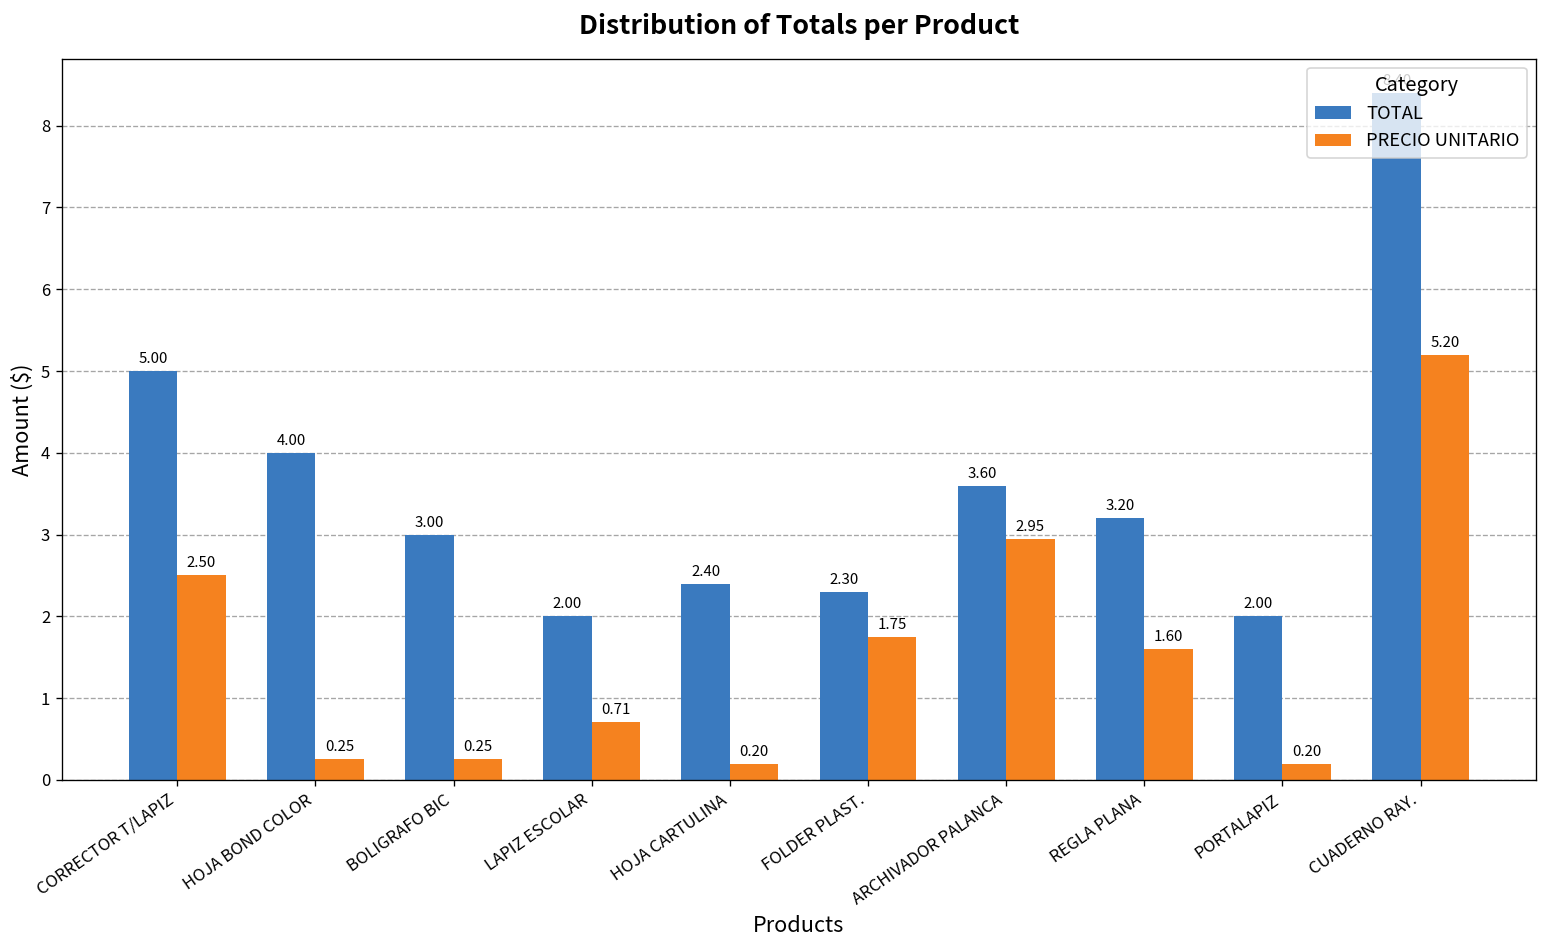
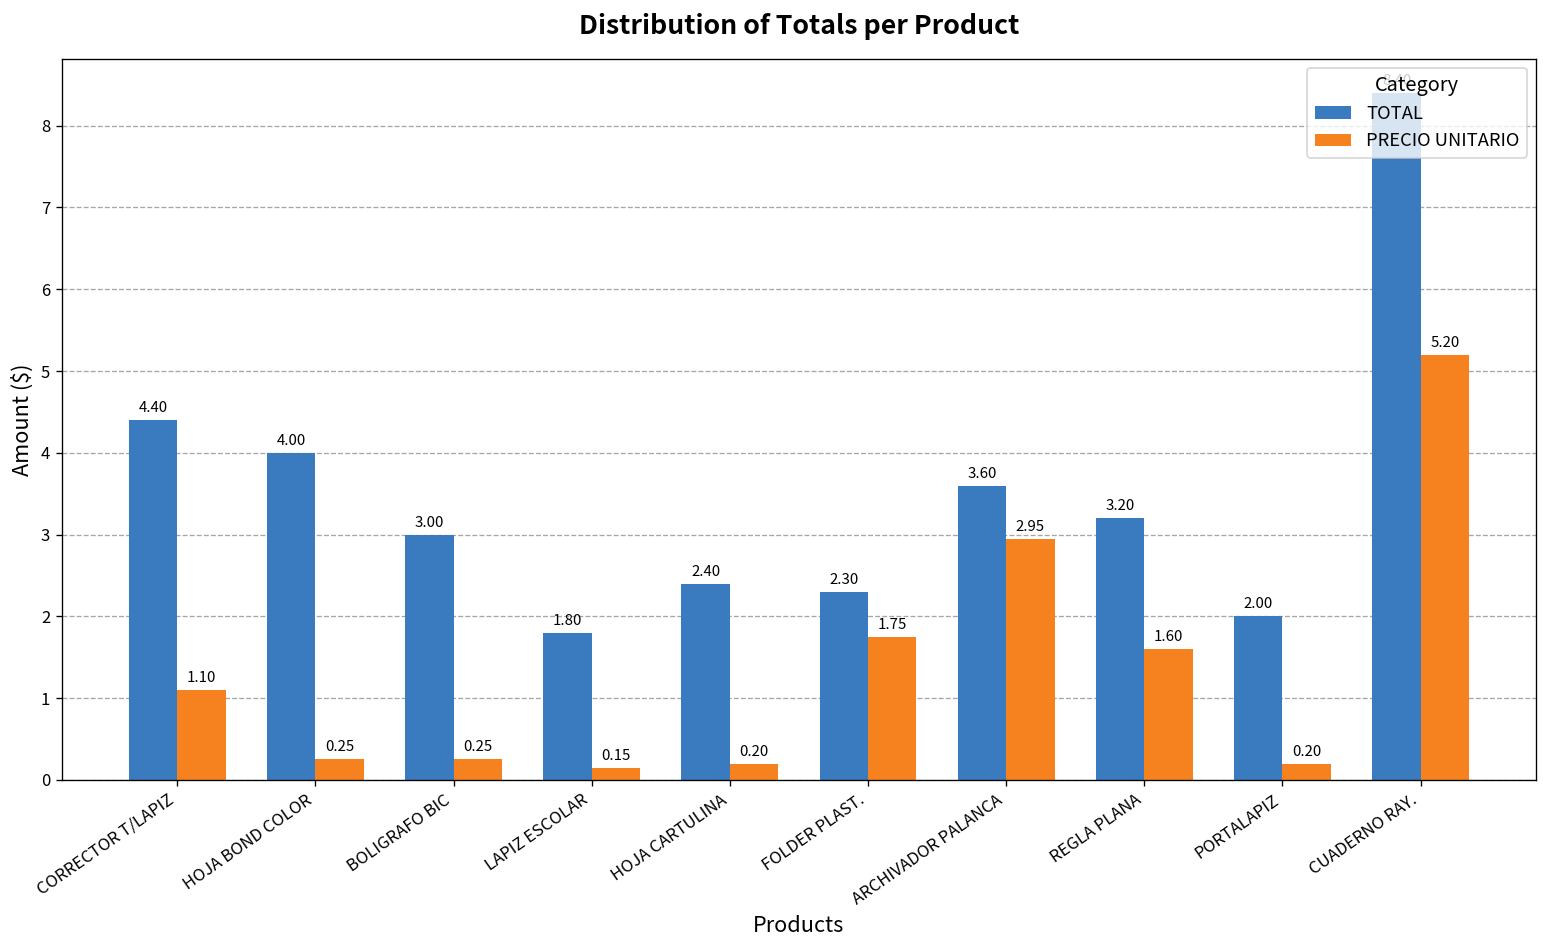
TOTAL, CORRECTOR T/LAPIZ: 5.00 -> 4.40
PRECIO UNITARIO, CORRECTOR T/LAPIZ: 2.50 -> 1.10
TOTAL, LAPIZ ESCOLAR: 2.00 -> 1.80
PRECIO UNITARIO, LAPIZ ESCOLAR: 0.71 -> 0.15
